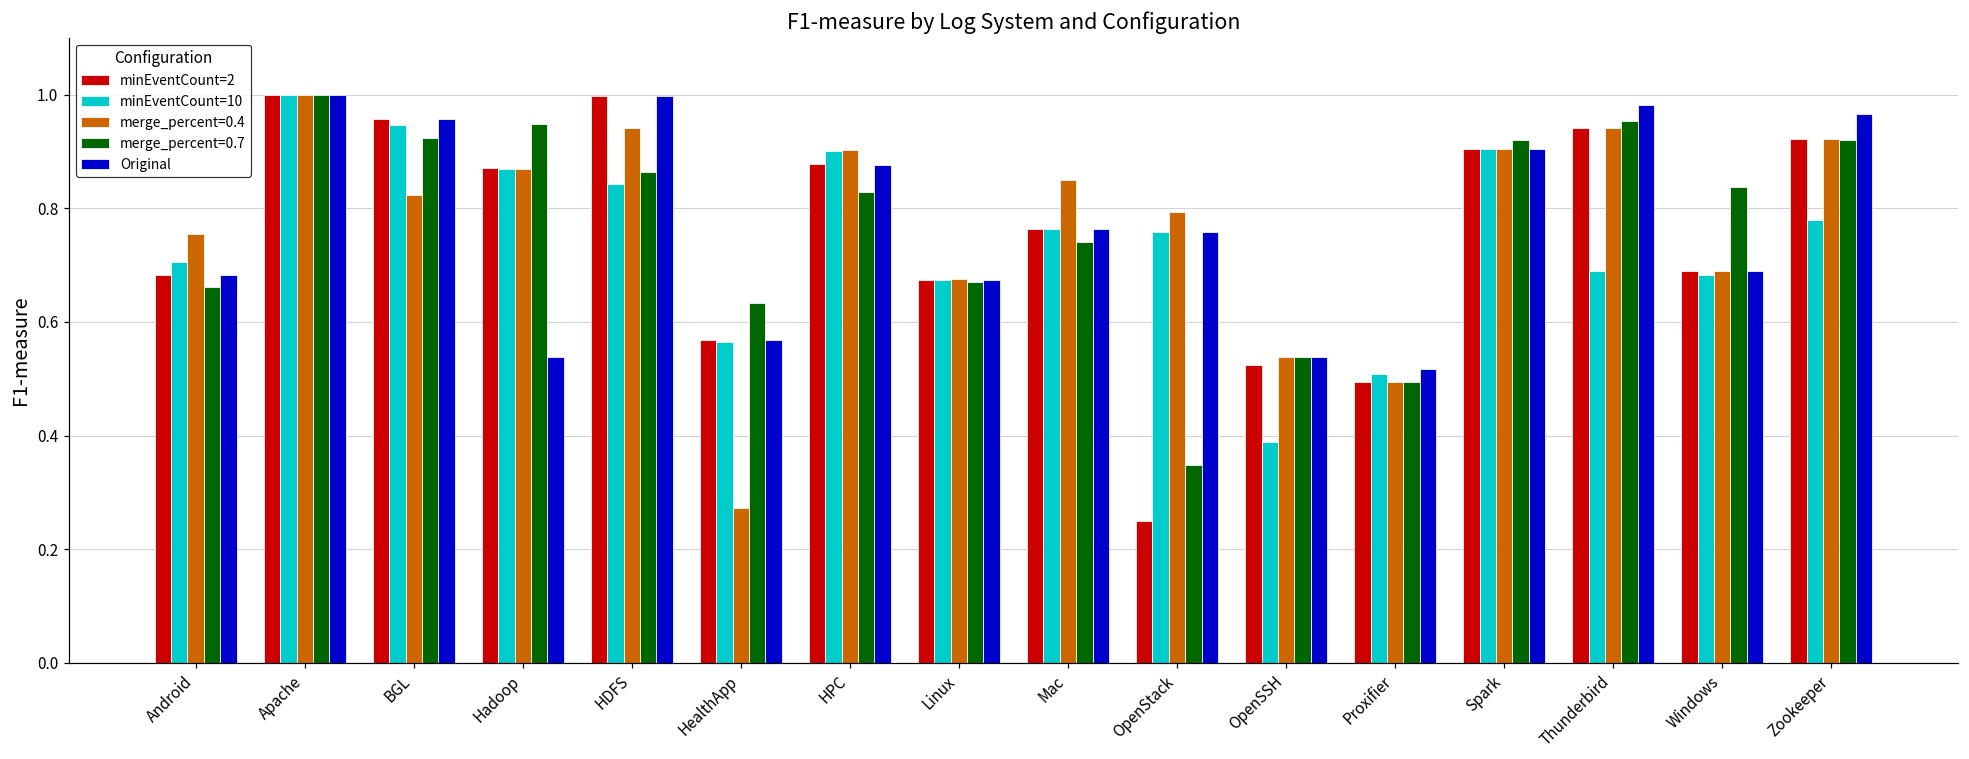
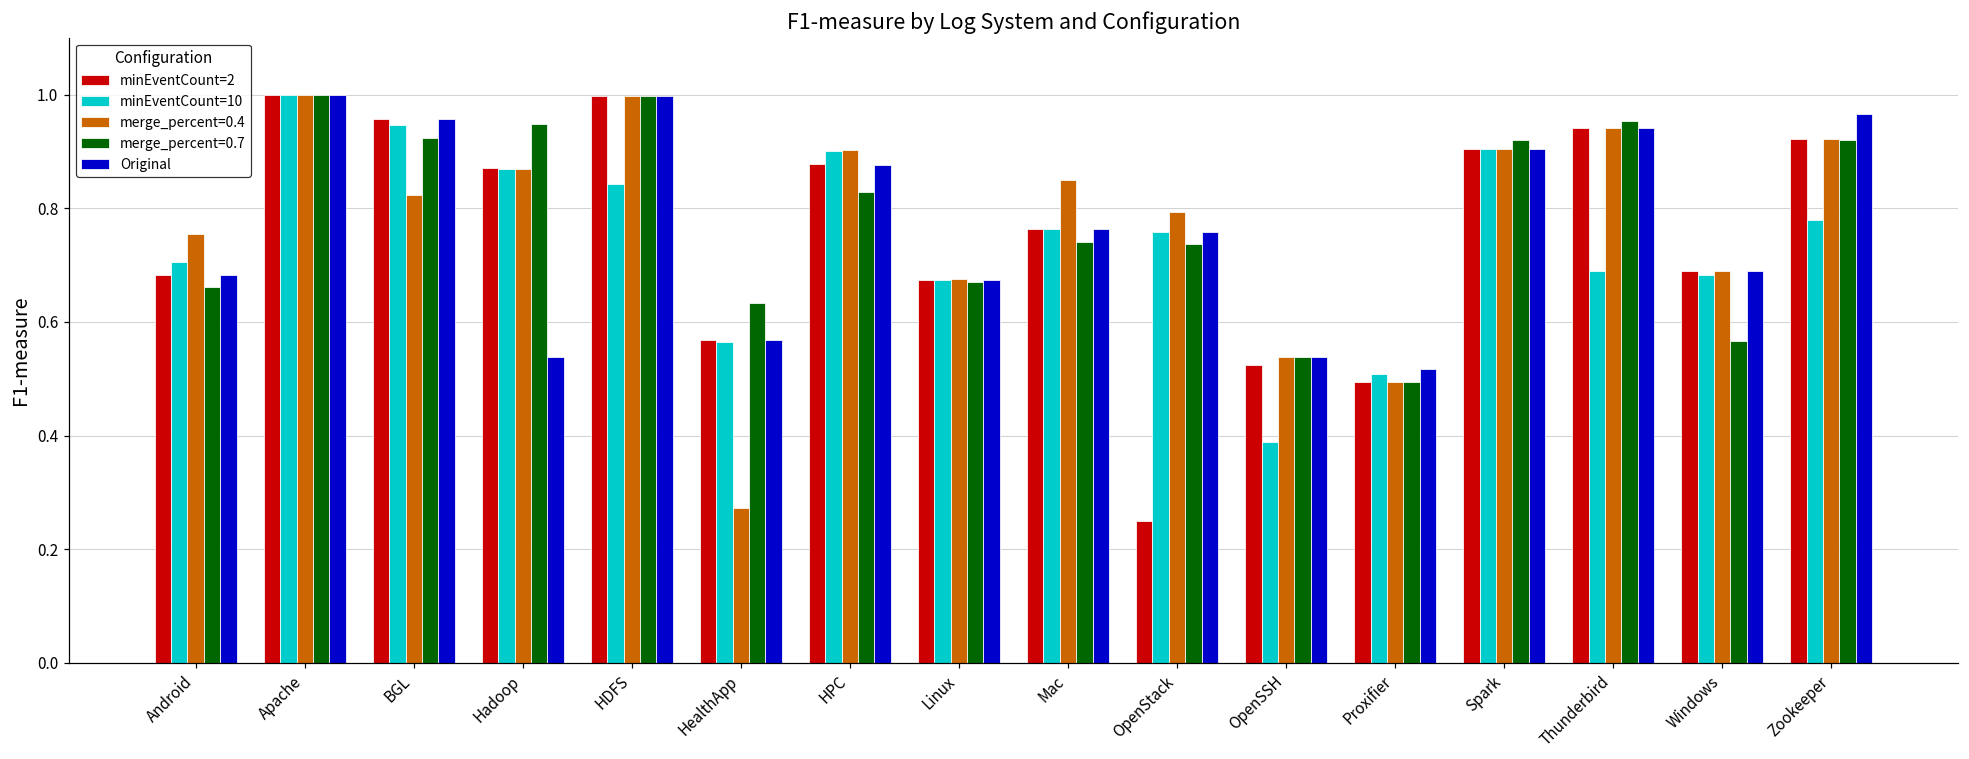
merge_percent=0.4, HDFS: 0.94 -> 1.00
merge_percent=0.7, HDFS: 0.86 -> 1.00
merge_percent=0.7, OpenStack: 0.35 -> 0.74
Original, Thunderbird: 0.98 -> 0.94
merge_percent=0.7, Windows: 0.84 -> 0.57
